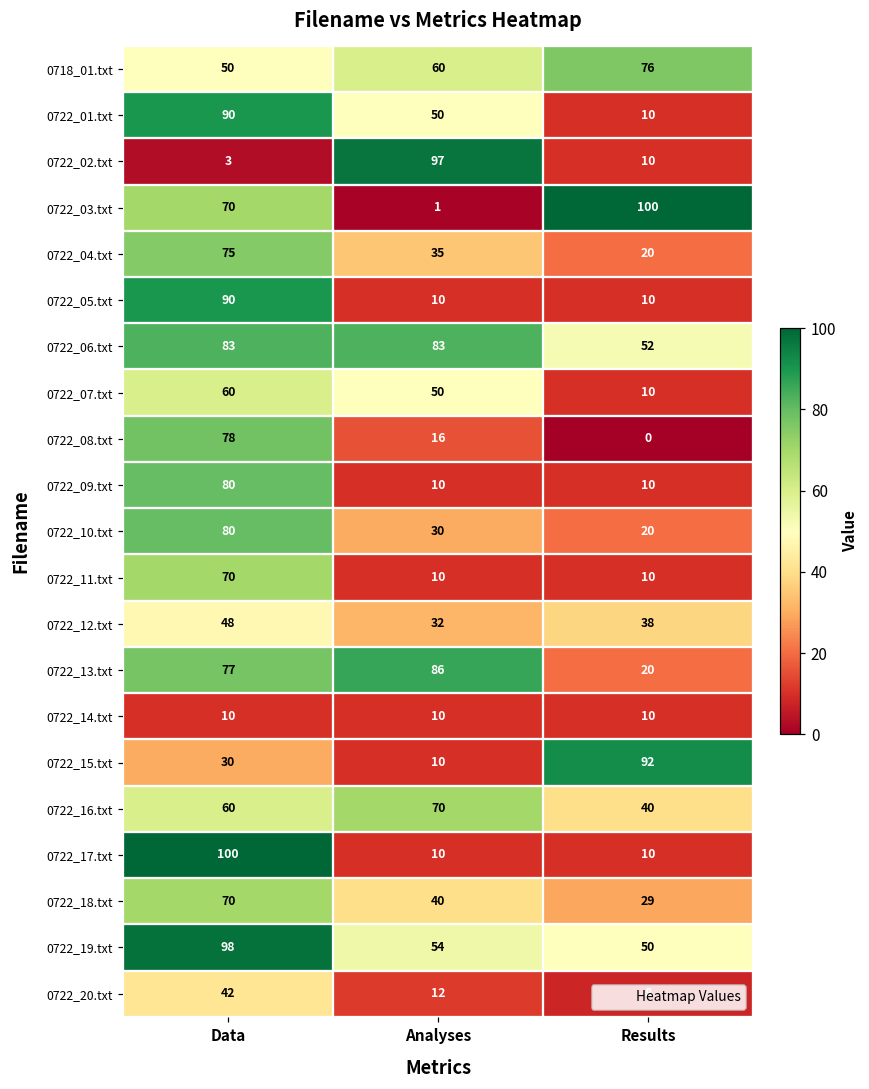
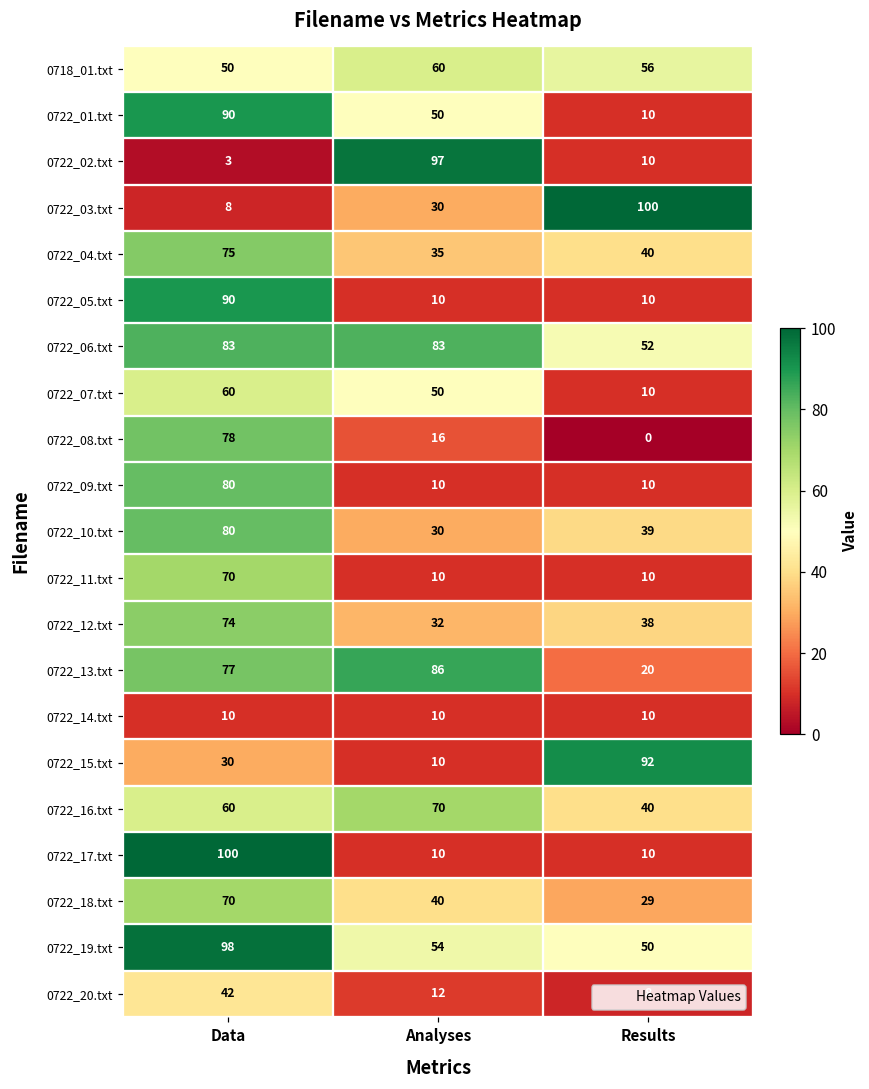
0718_01.txt, Results: 76 -> 56
0722_03.txt, Data: 70 -> 8
0722_03.txt, Analyses: 1 -> 30
0722_04.txt, Results: 20 -> 40
0722_10.txt, Results: 20 -> 39
0722_12.txt, Data: 48 -> 74
